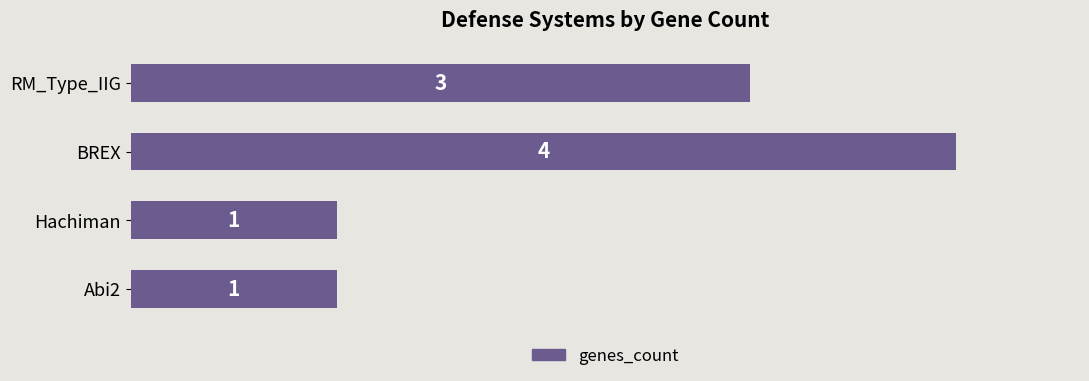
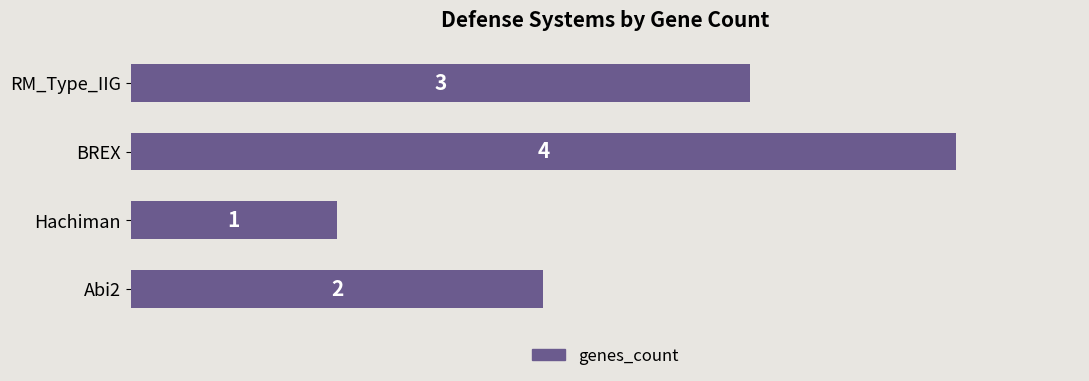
Abi2: 1 -> 2
